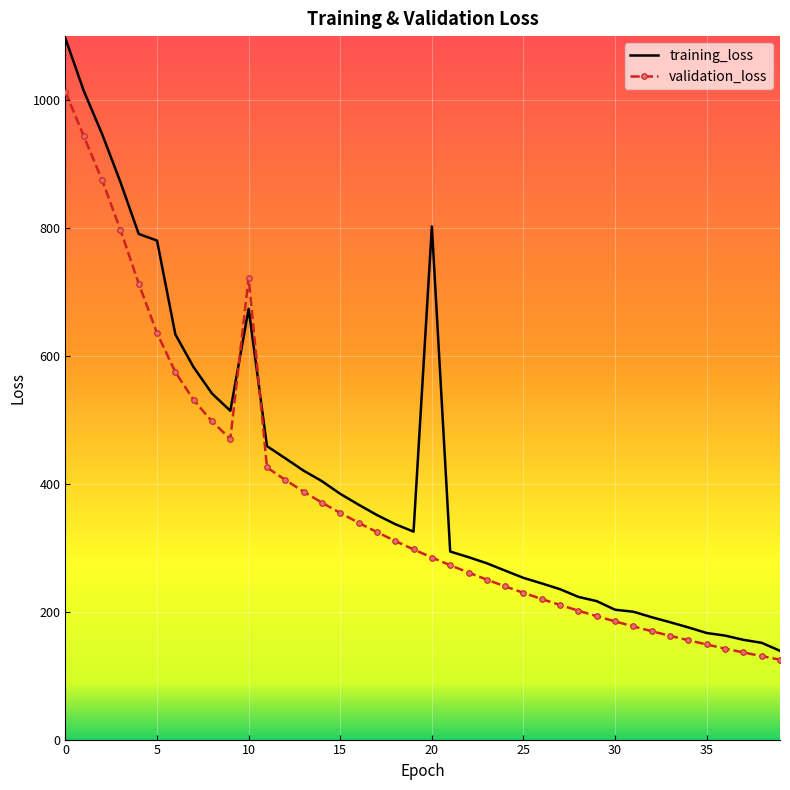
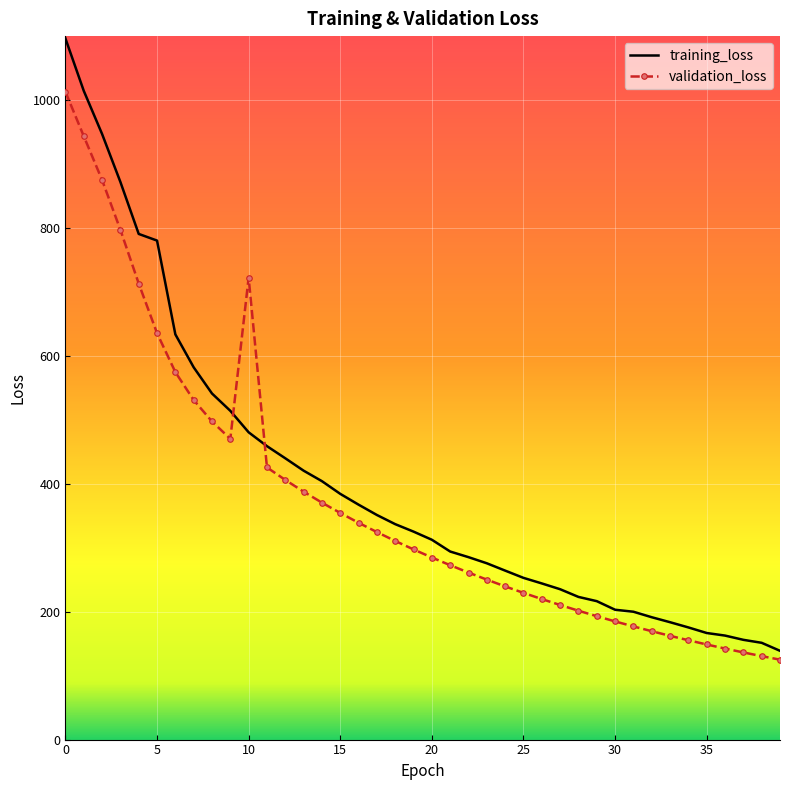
training_loss, 10: 670 -> 480
training_loss, 20: 800 -> 310
